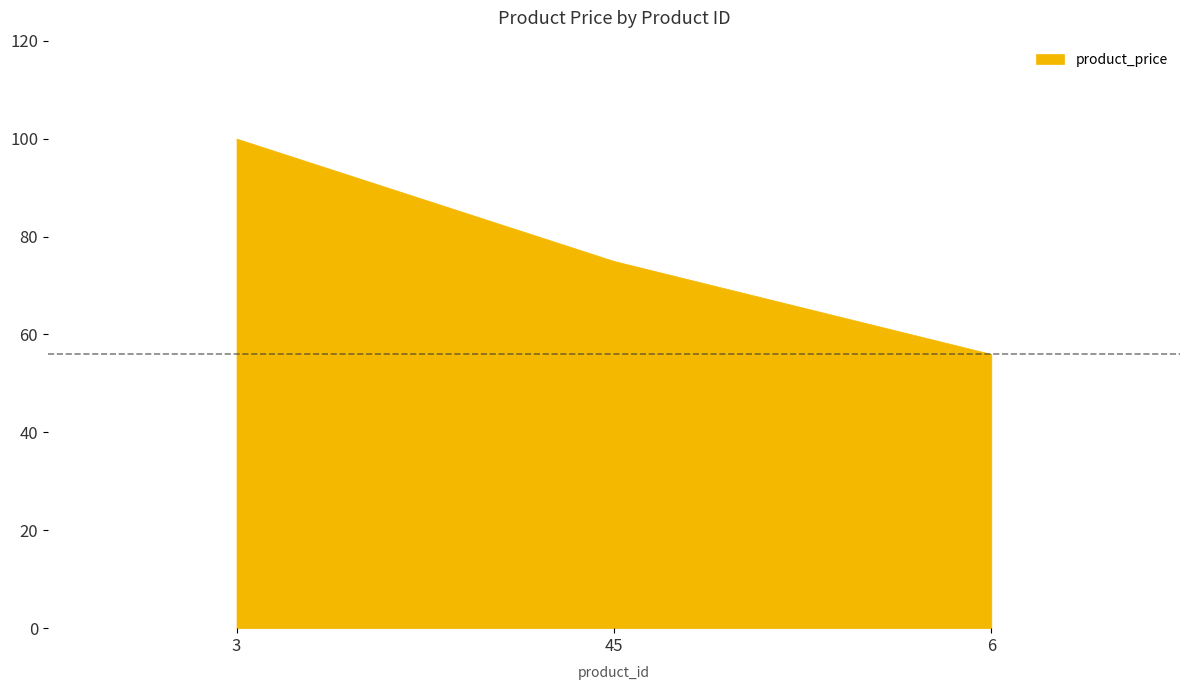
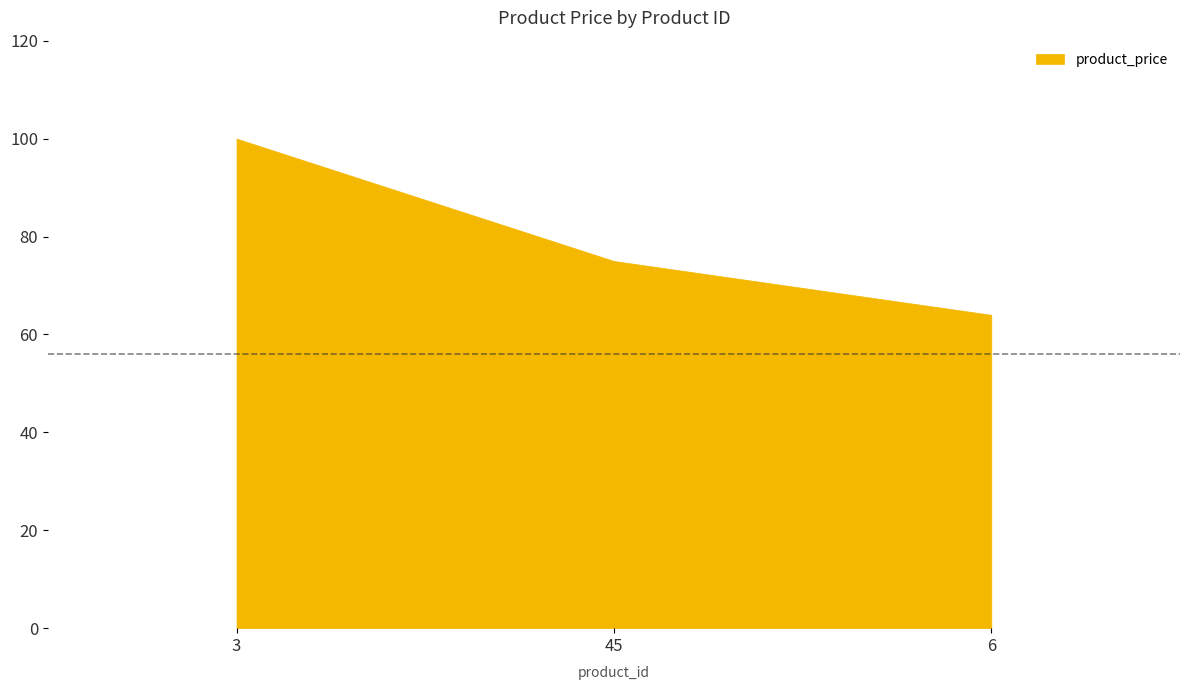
6: 56 -> 64
